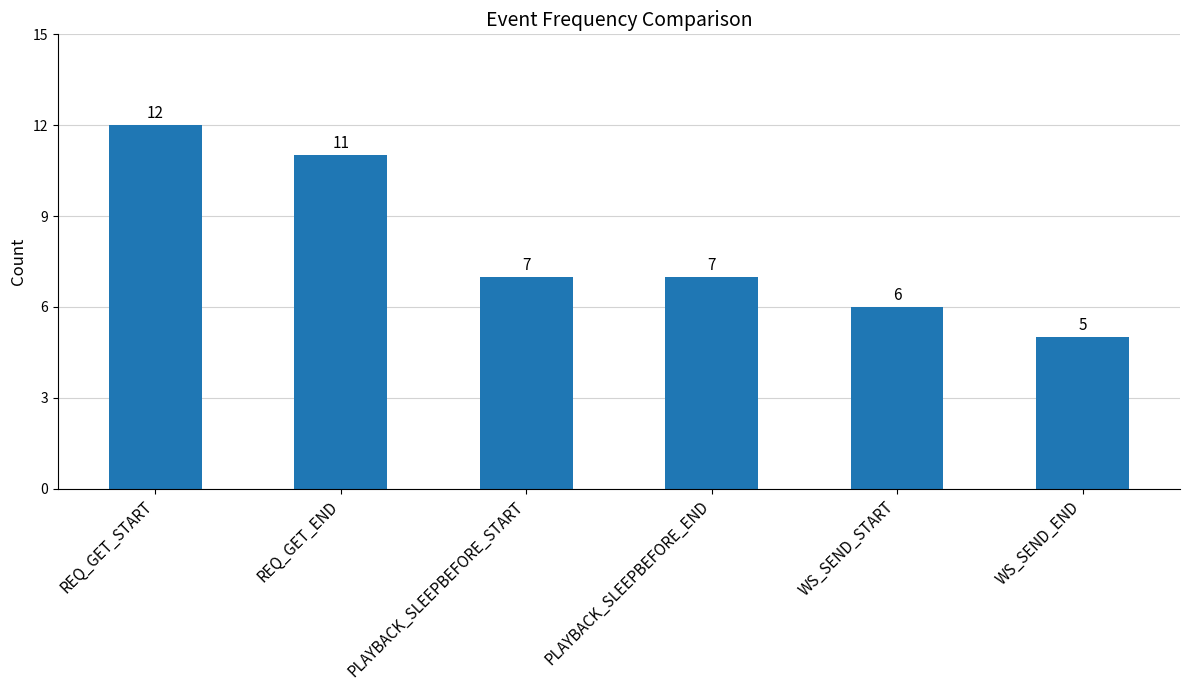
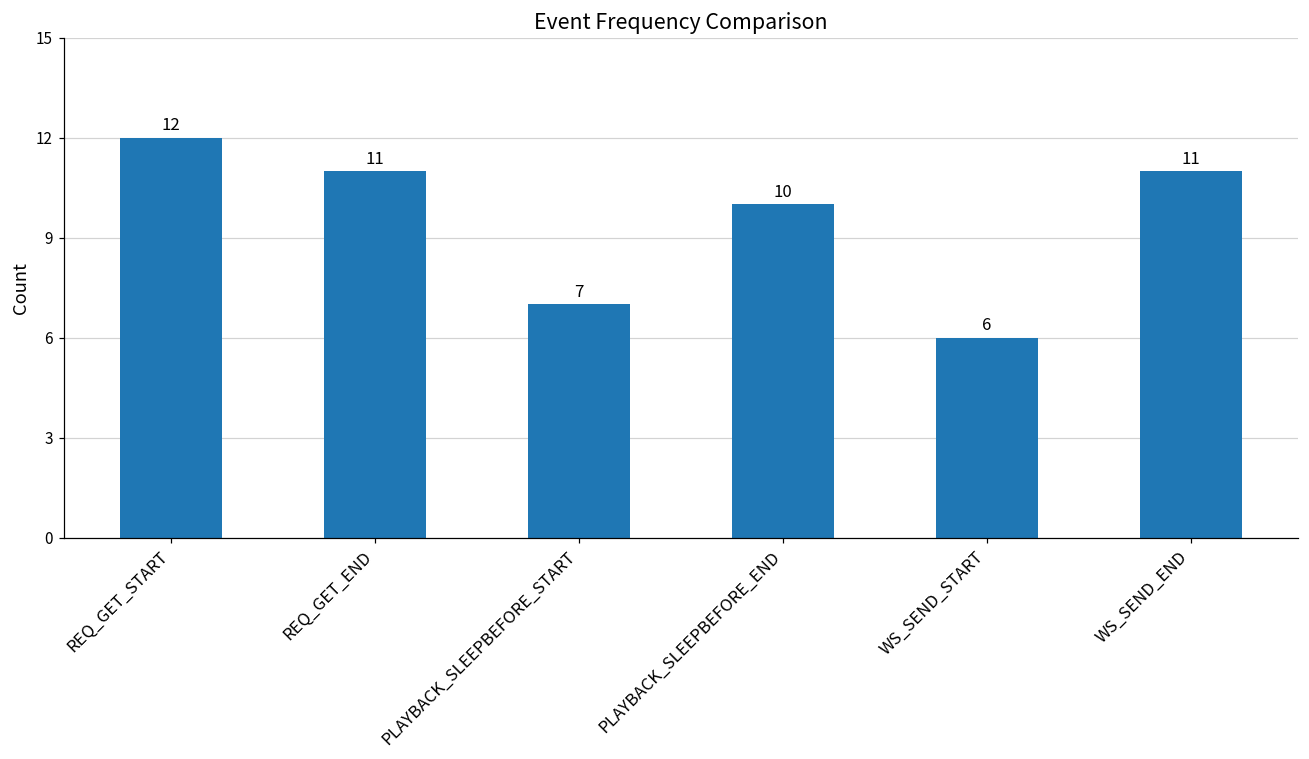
PLAYBACK_SLEEPBEFORE_END: 7 -> 10
WS_SEND_END: 5 -> 11
